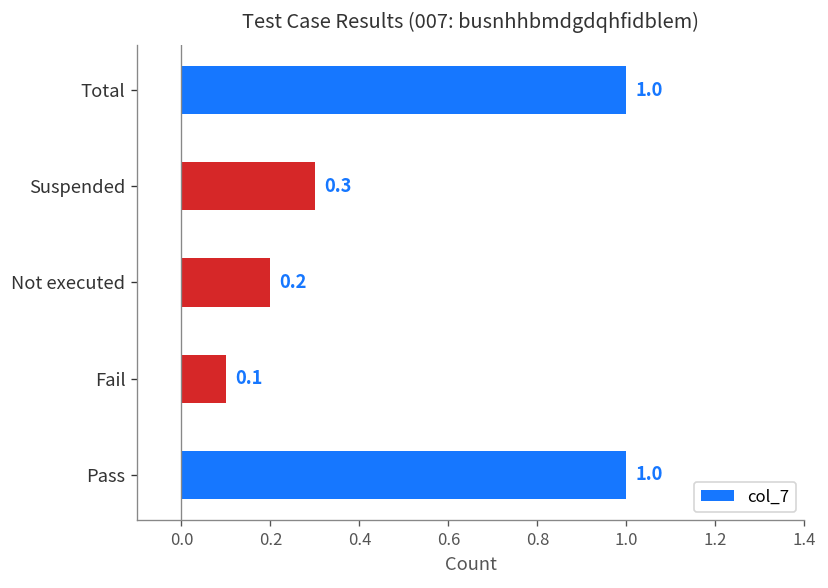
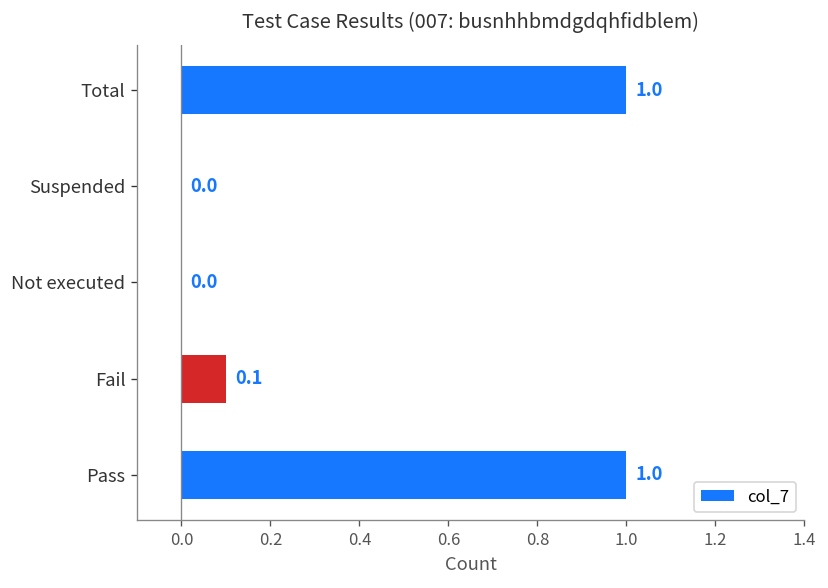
Suspended: 0.3 -> 0.0
Not executed: 0.2 -> 0.0
